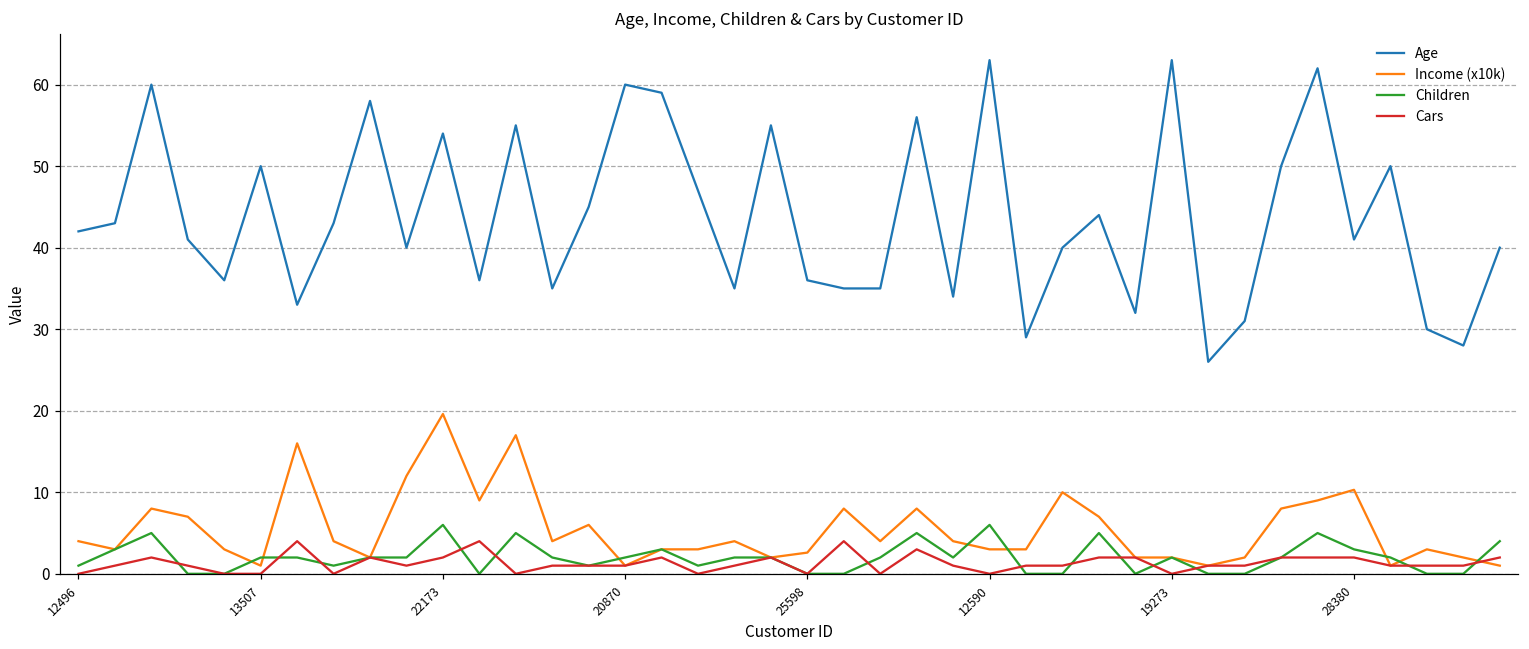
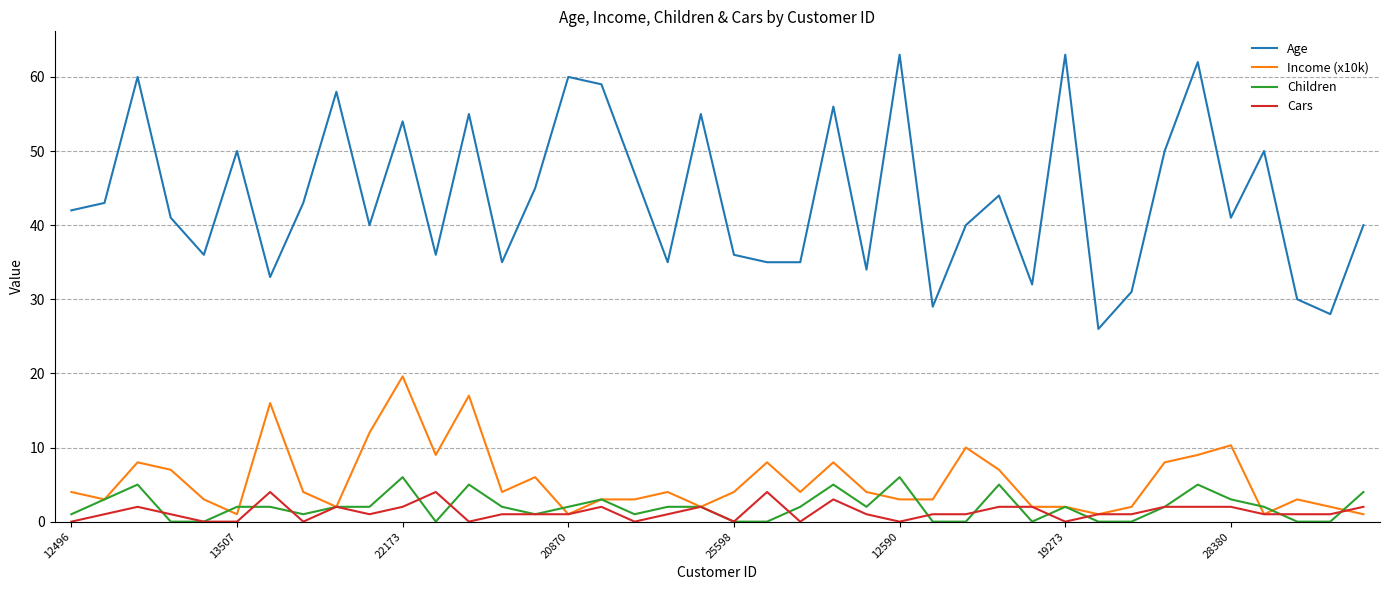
Income (x10k), 25598: 3 -> 4
